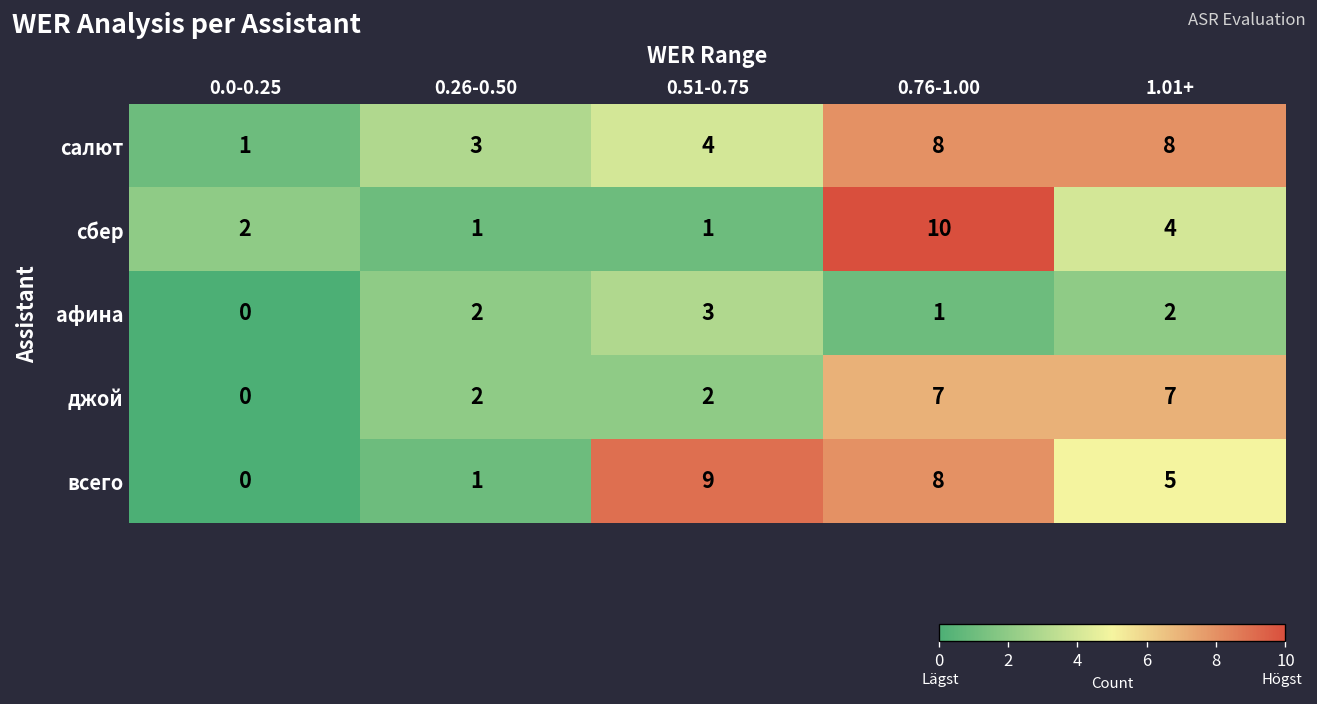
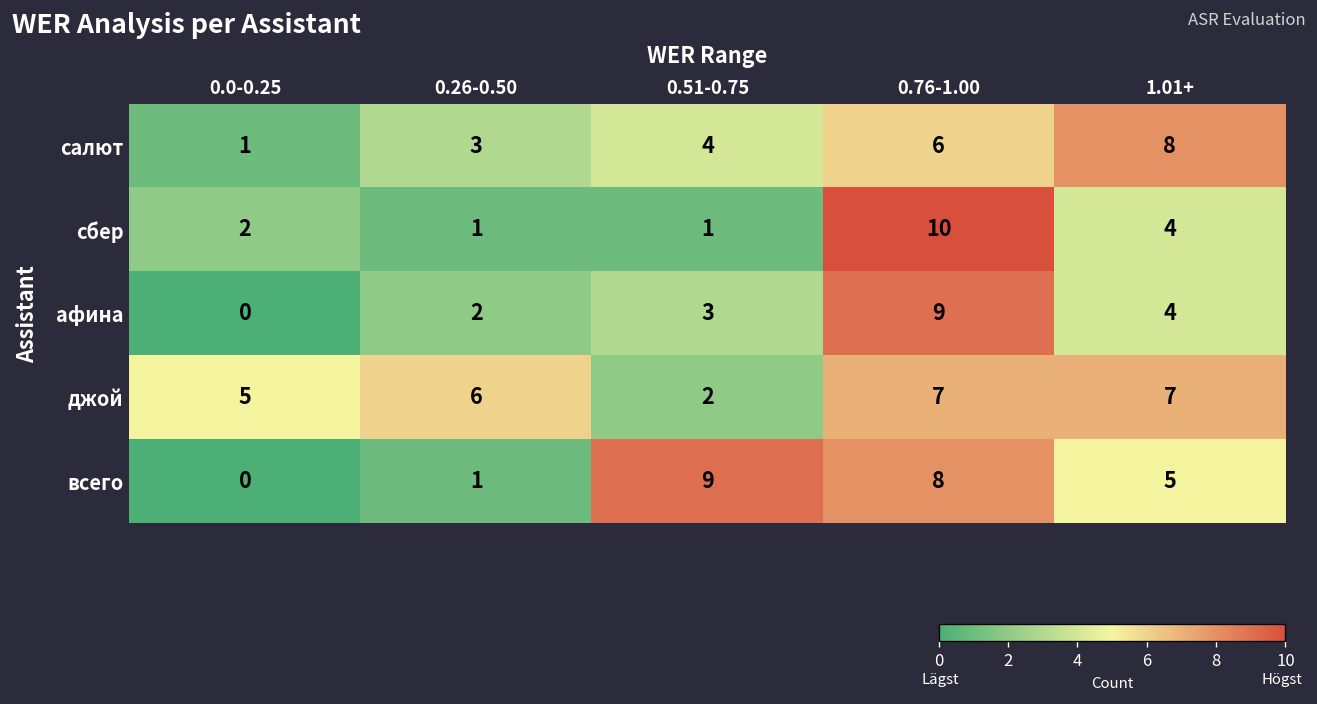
салют, 0.76-1.00: 8 -> 6
афина, 0.76-1.00: 1 -> 9
афина, 1.01+: 2 -> 4
джой, 0.0-0.25: 0 -> 5
джой, 0.26-0.50: 2 -> 6
